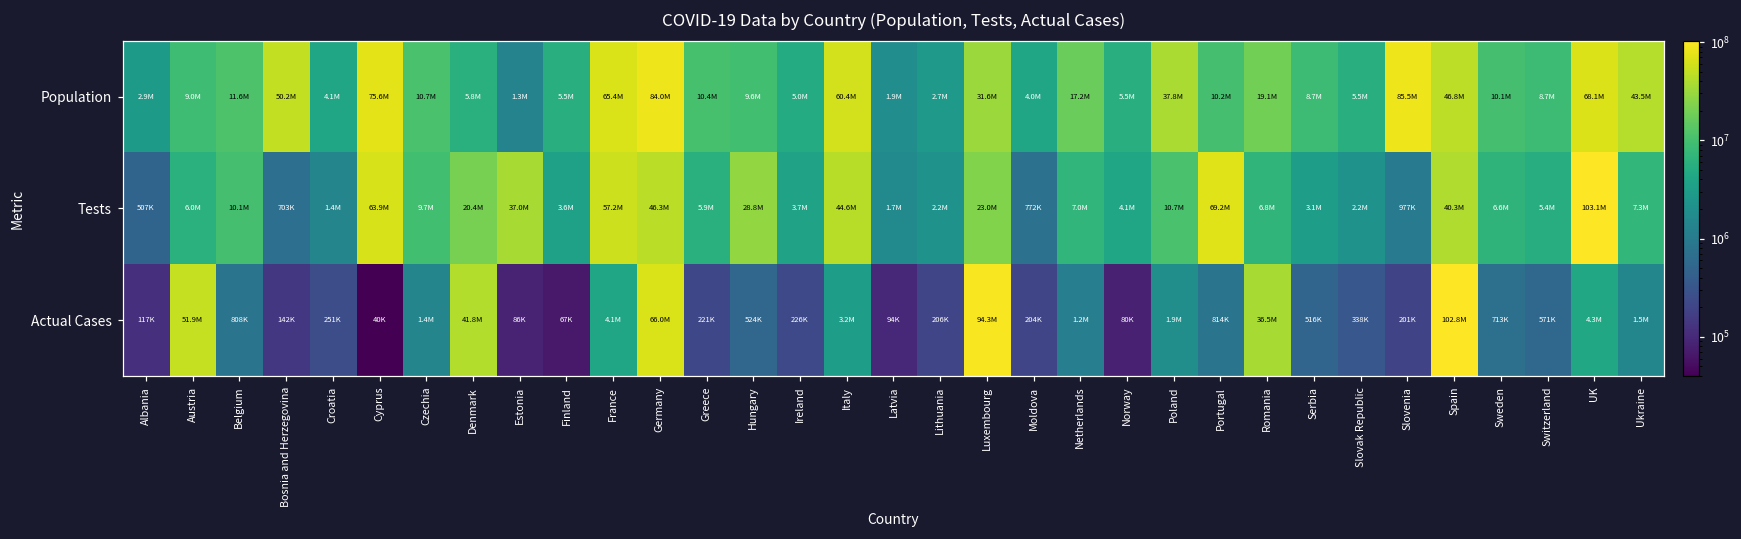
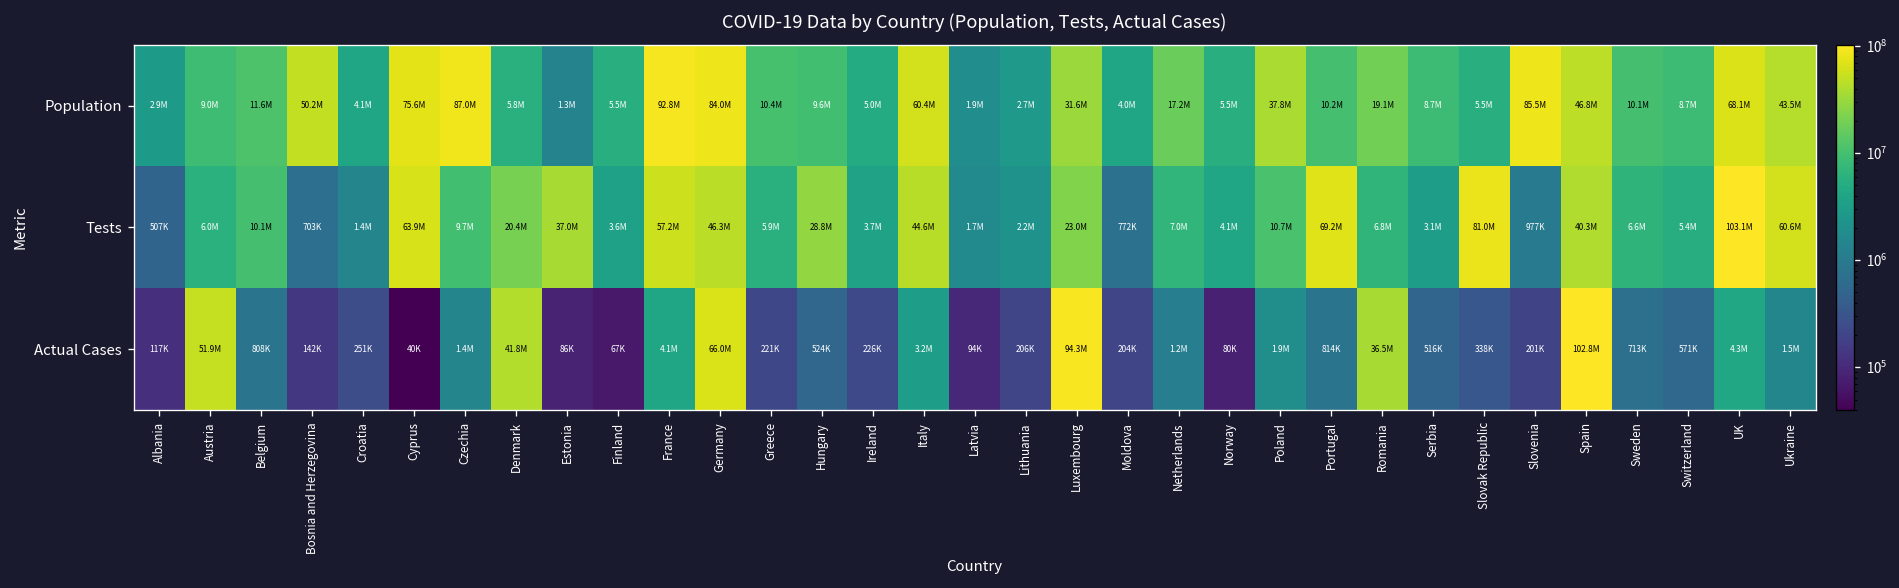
Population, Czechia: 10.7M -> 87.0M
Population, France: 65.4M -> 92.8M
Tests, Slovak Republic: 2.2M -> 81.0M
Tests, Ukraine: 7.3M -> 60.6M
